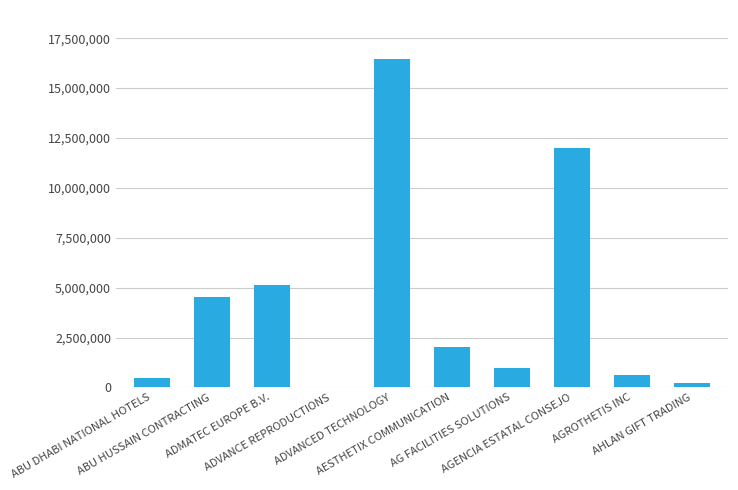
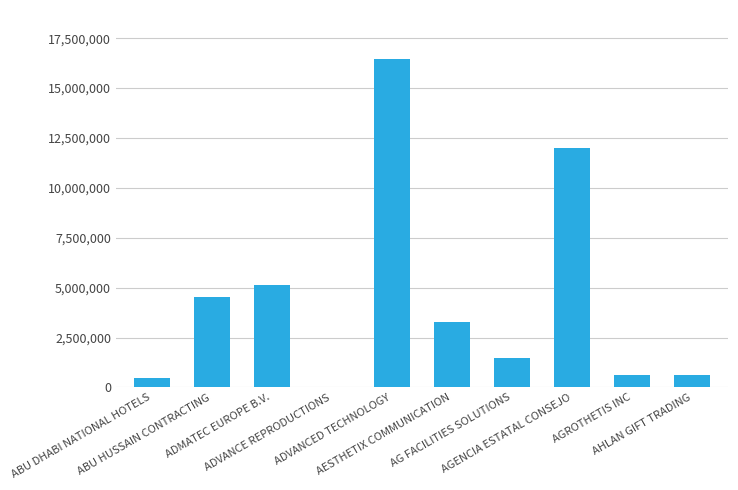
AESTHETIX COMMUNICATION: 2,000,000 -> 3,300,000
AG FACILITIES SOLUTIONS: 1,000,000 -> 1,500,000
AHLAN GIFT TRADING: 200,000 -> 600,000
